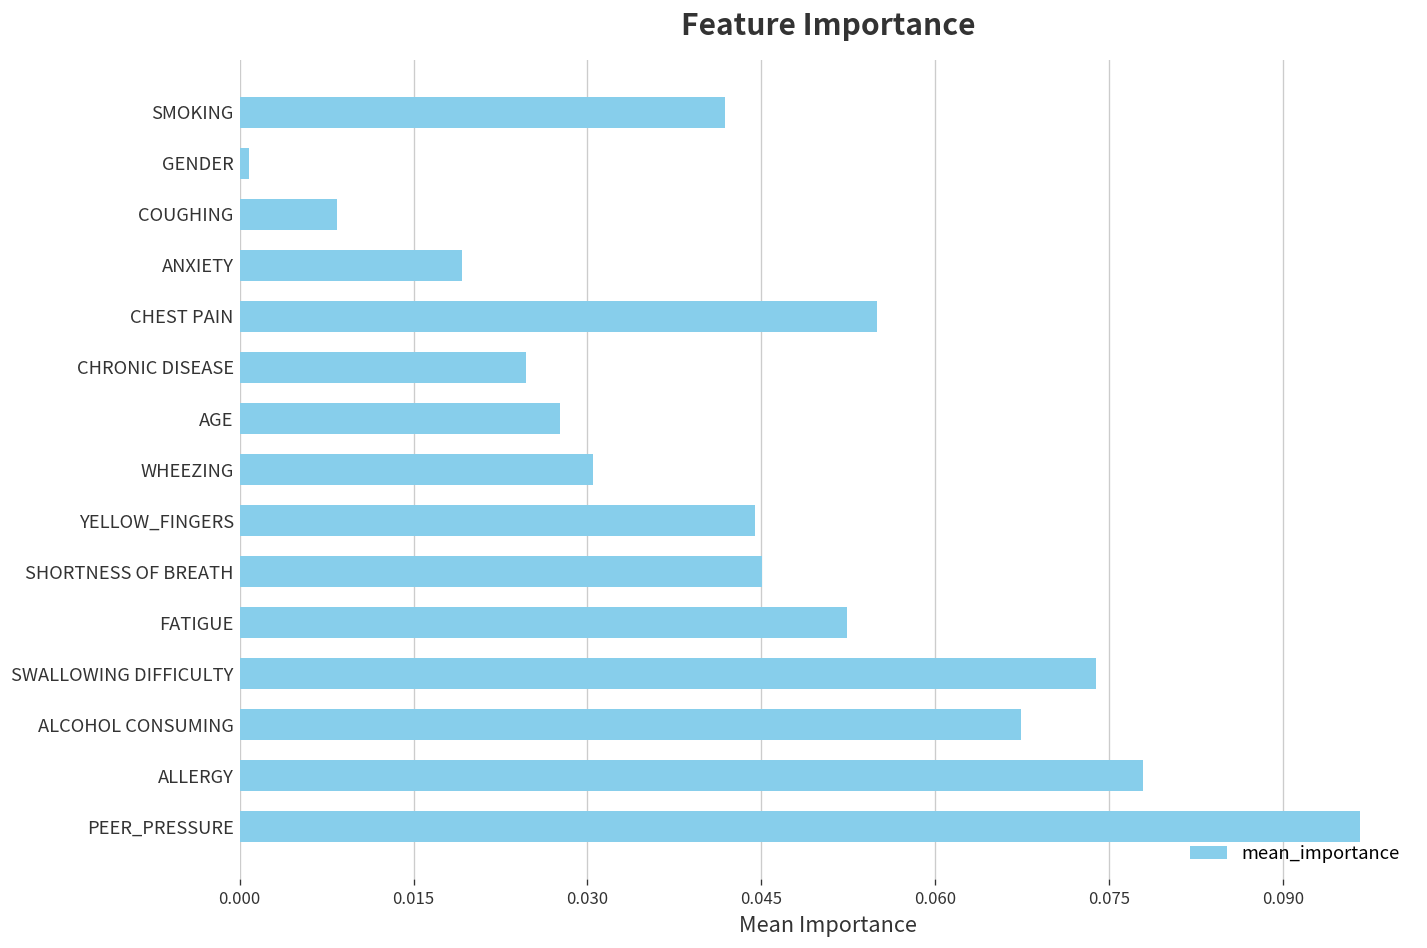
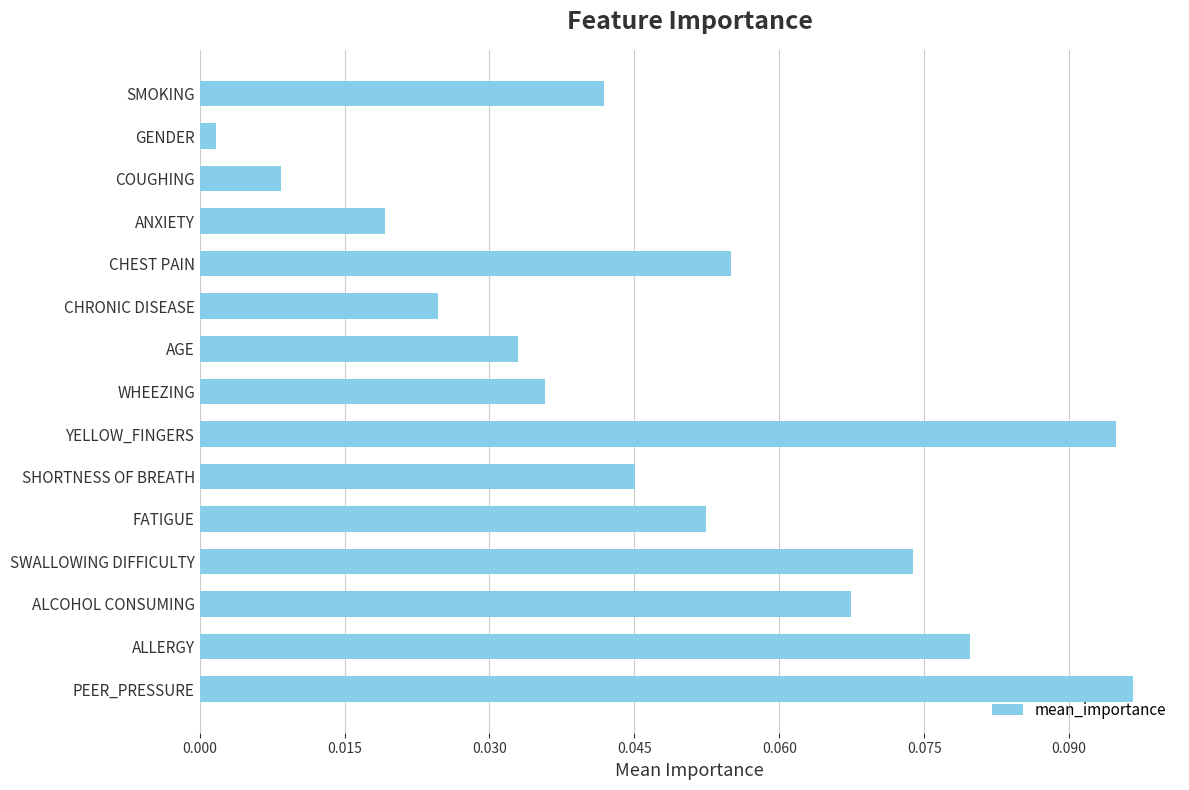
GENDER: 0.001 -> 0.002
AGE: 0.028 -> 0.033
WHEEZING: 0.030 -> 0.036
YELLOW_FINGERS: 0.044 -> 0.095
ALLERGY: 0.078 -> 0.080
